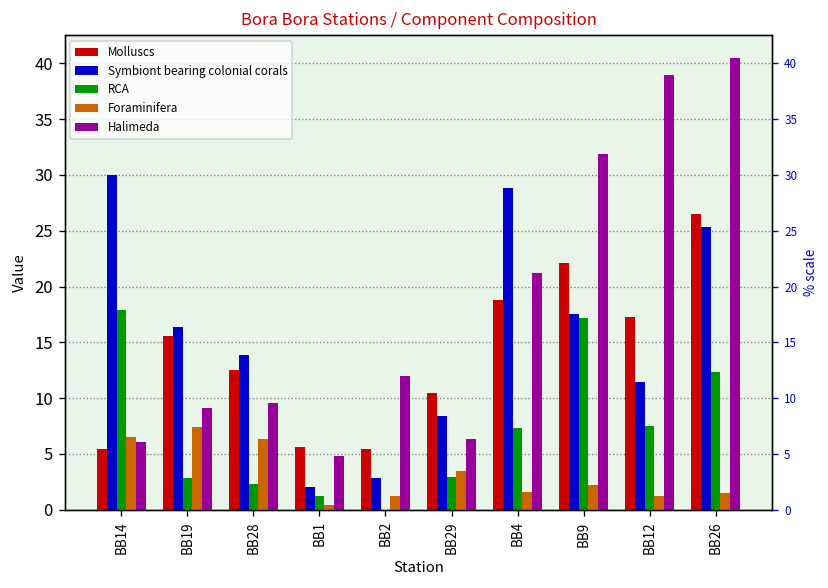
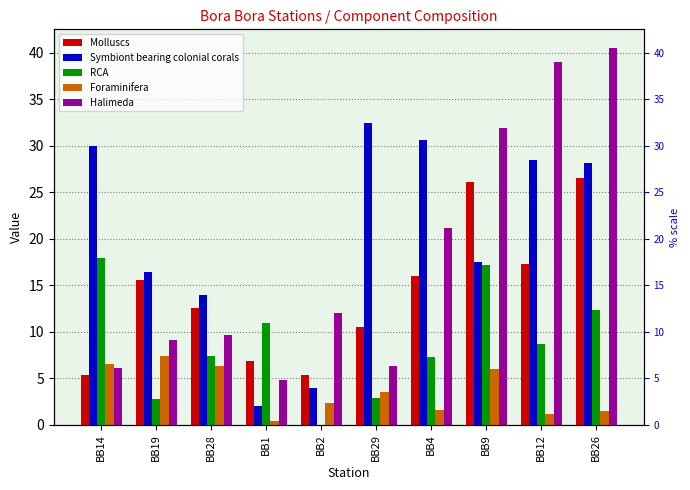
RCA, BB28: 2 -> 7
Molluscs, BB1: 6 -> 7
RCA, BB1: 1 -> 11
Symbiont bearing colonial corals, BB2: 3 -> 4
Foraminifera, BB2: 1 -> 2
Symbiont bearing colonial corals, BB29: 8 -> 32
Molluscs, BB4: 19 -> 16
Symbiont bearing colonial corals, BB4: 29 -> 31
Molluscs, BB9: 22 -> 26
Foraminifera, BB9: 2 -> 6
Symbiont bearing colonial corals, BB12: 11 -> 29
RCA, BB12: 8 -> 9
Symbiont bearing colonial corals, BB26: 25 -> 28
